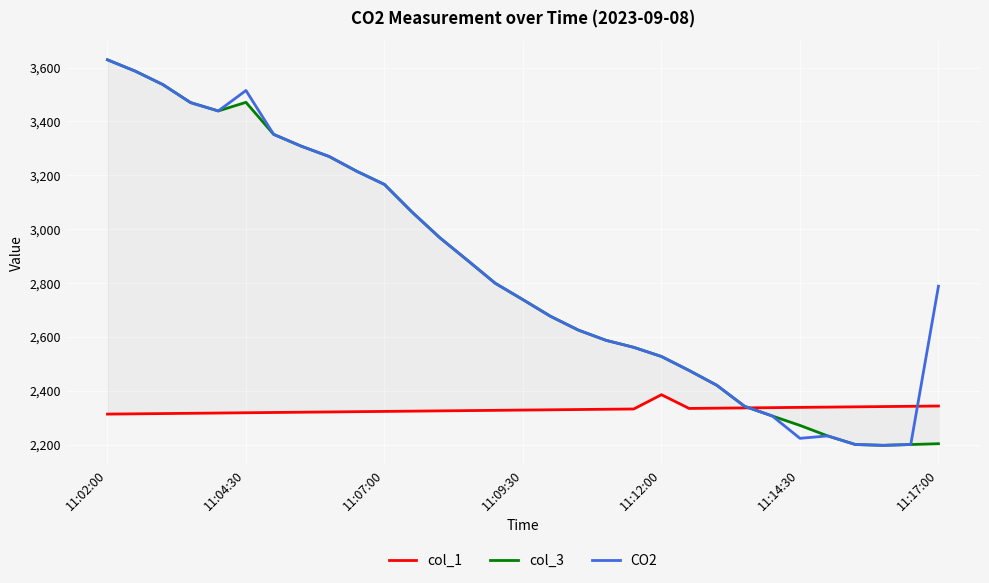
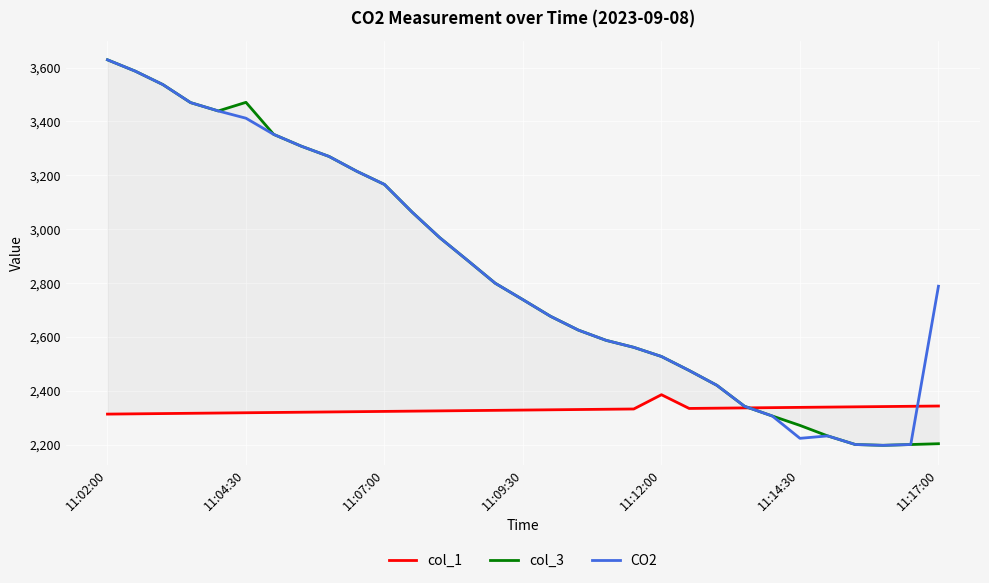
CO2, 11:04:30: 3,520 -> 3,410
